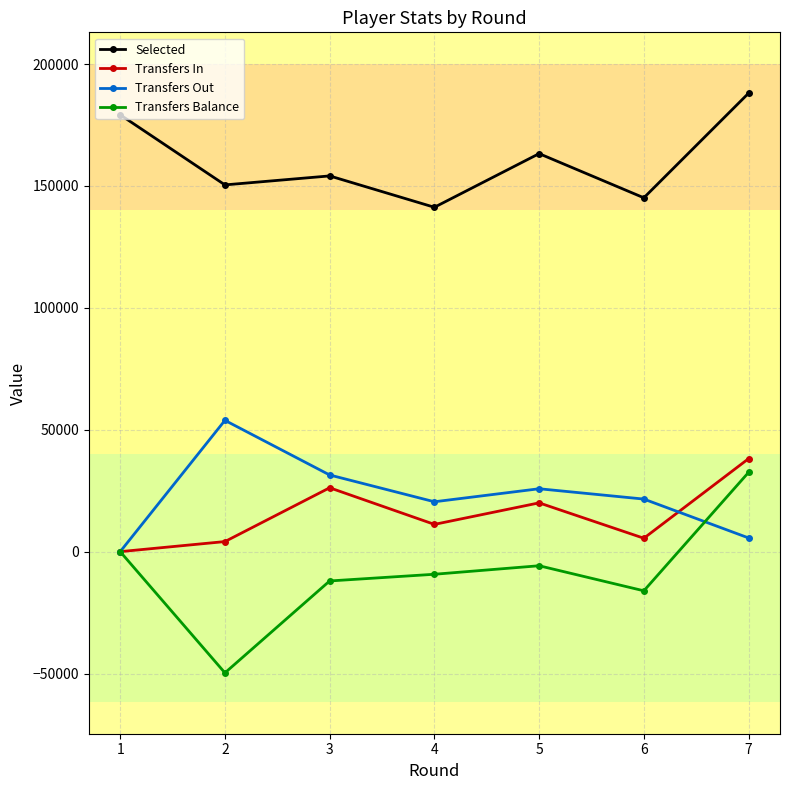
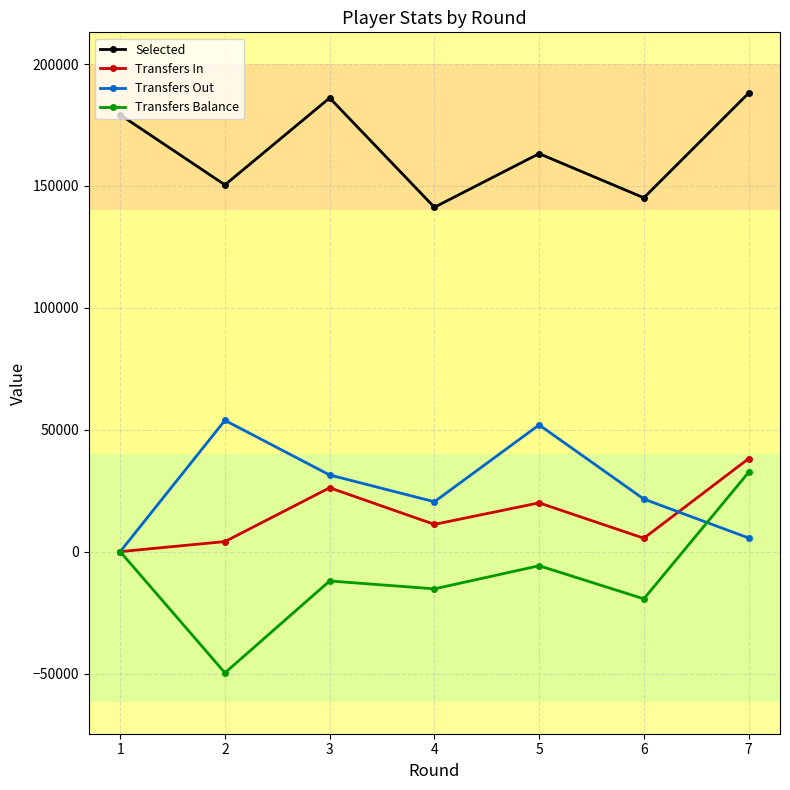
Selected, 3: 154000 -> 186000
Transfers Balance, 4: -9000 -> -15000
Transfers Out, 5: 26000 -> 52000
Transfers Balance, 6: -16000 -> -19000
